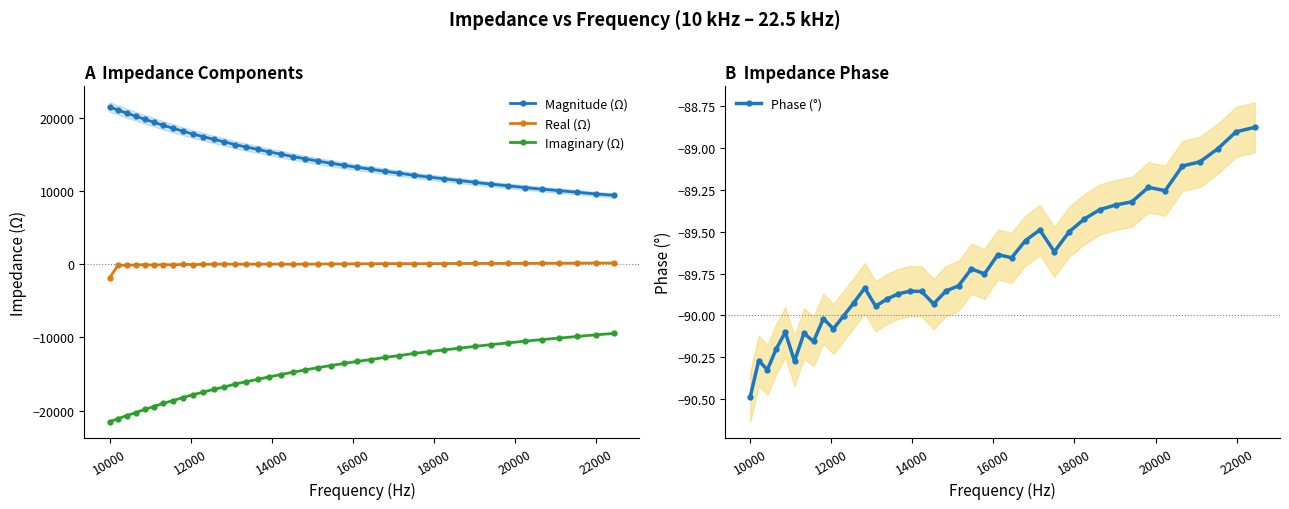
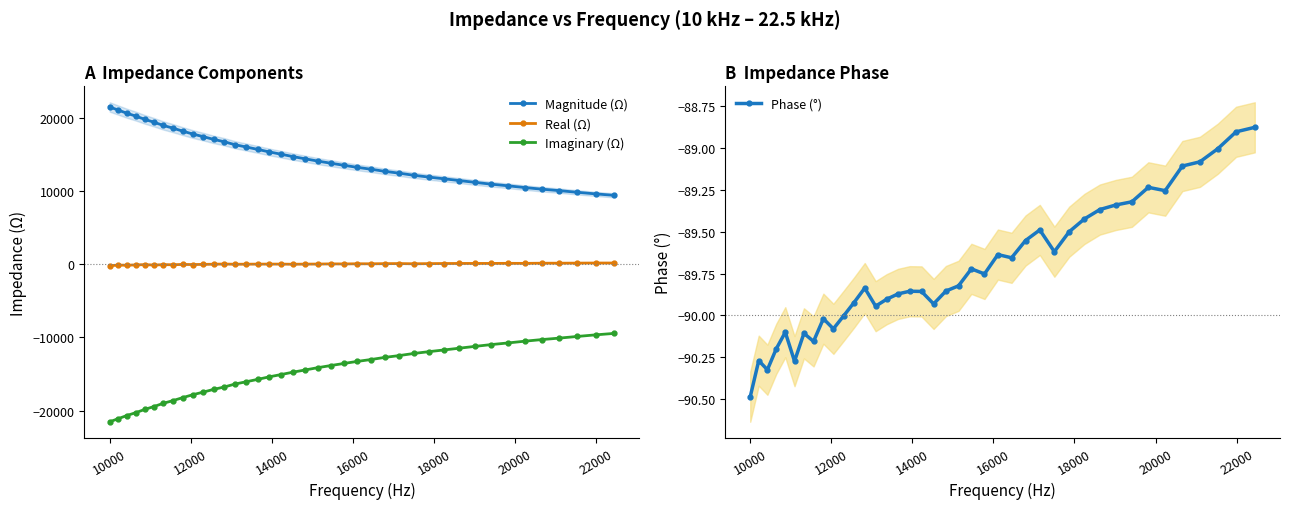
A Impedance Components, Real (Ω), 10000: -2000 -> 0
